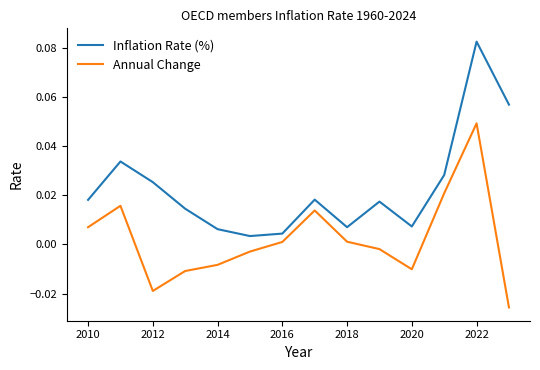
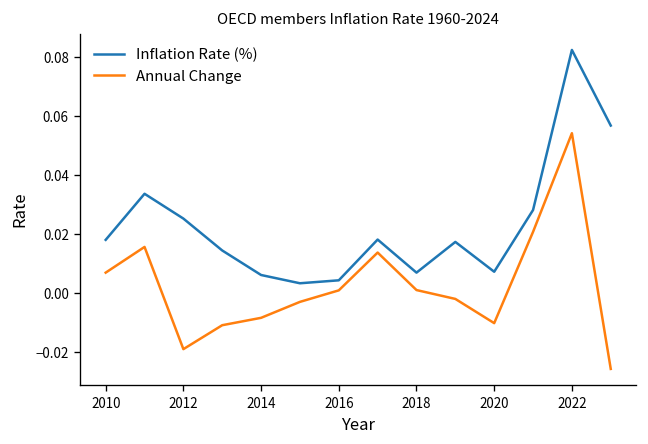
Annual Change, 2022: 0.049 -> 0.054
